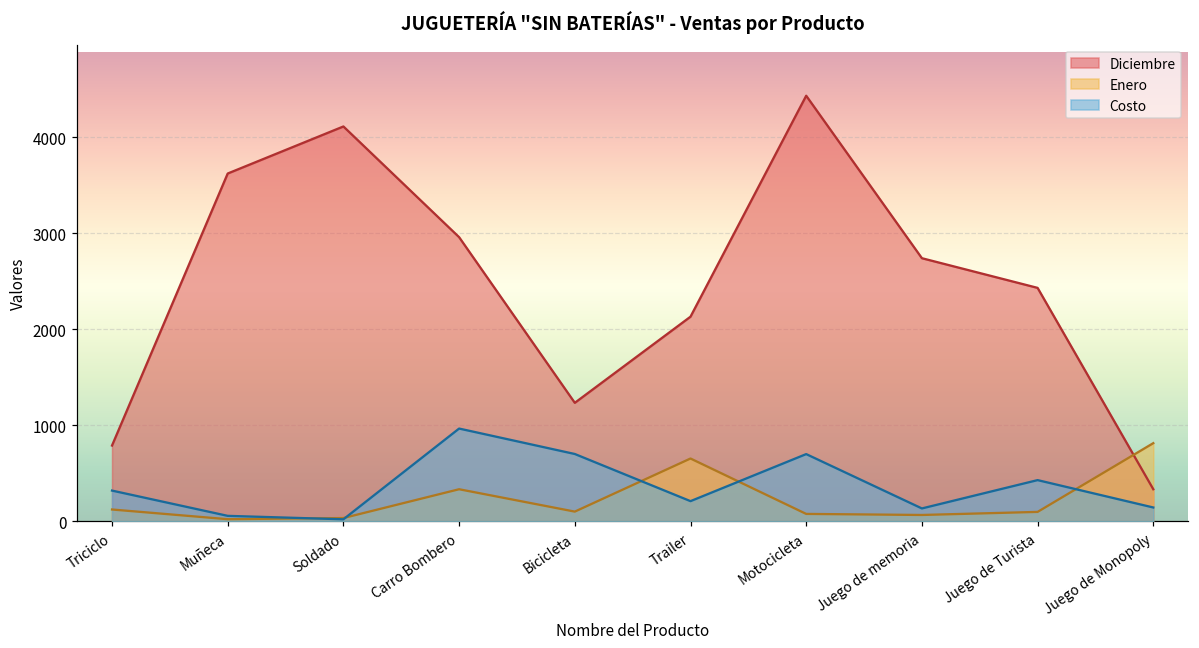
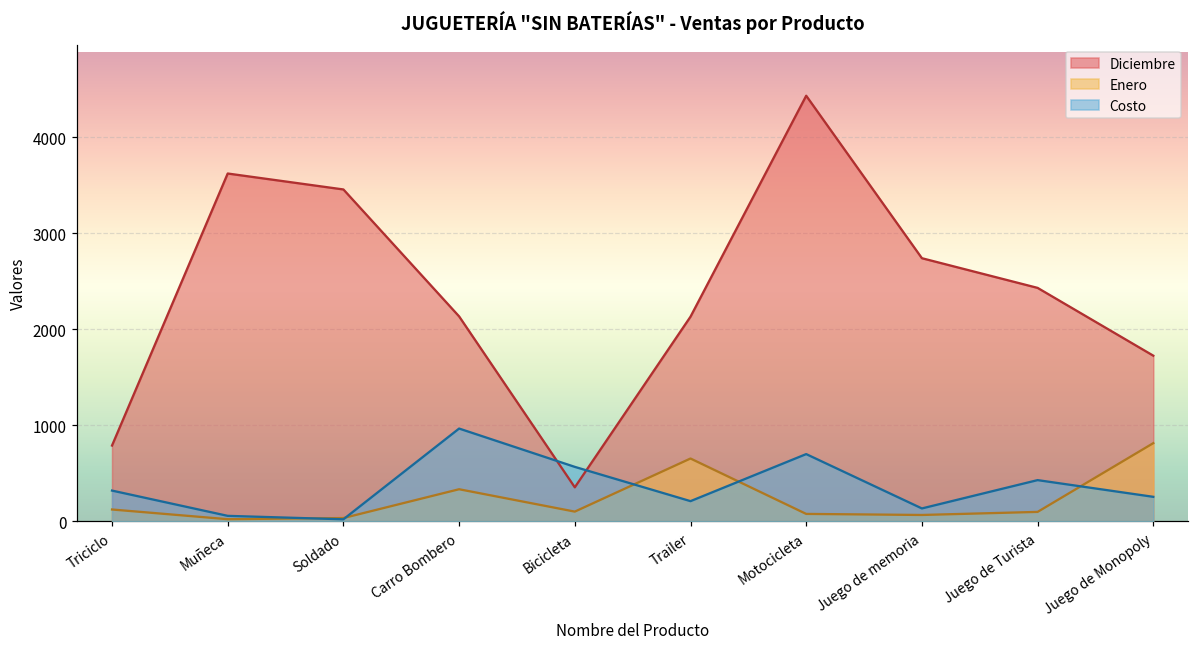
Diciembre, Soldado: 4100 -> 3500
Diciembre, Carro Bombero: 3000 -> 2100
Diciembre, Bicicleta: 1200 -> 400
Costo, Bicicleta: 700 -> 600
Diciembre, Juego de Monopoly: 300 -> 1700
Costo, Juego de Monopoly: 100 -> 300
